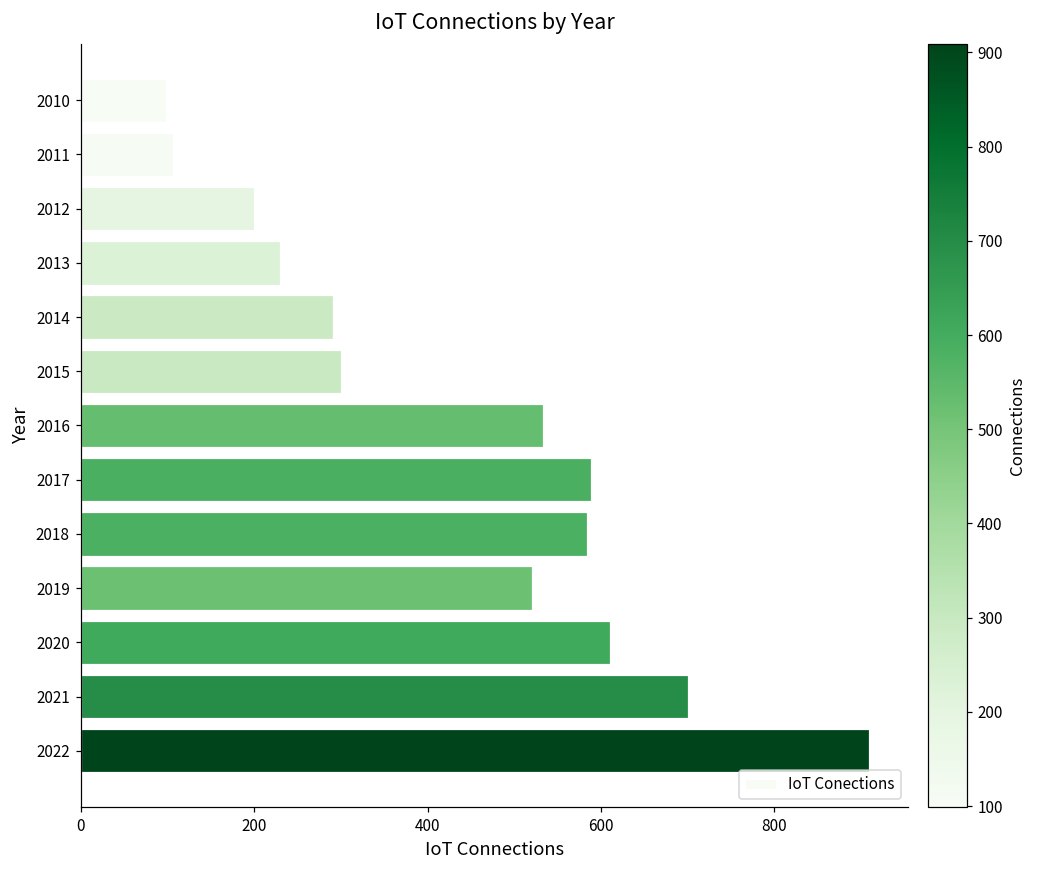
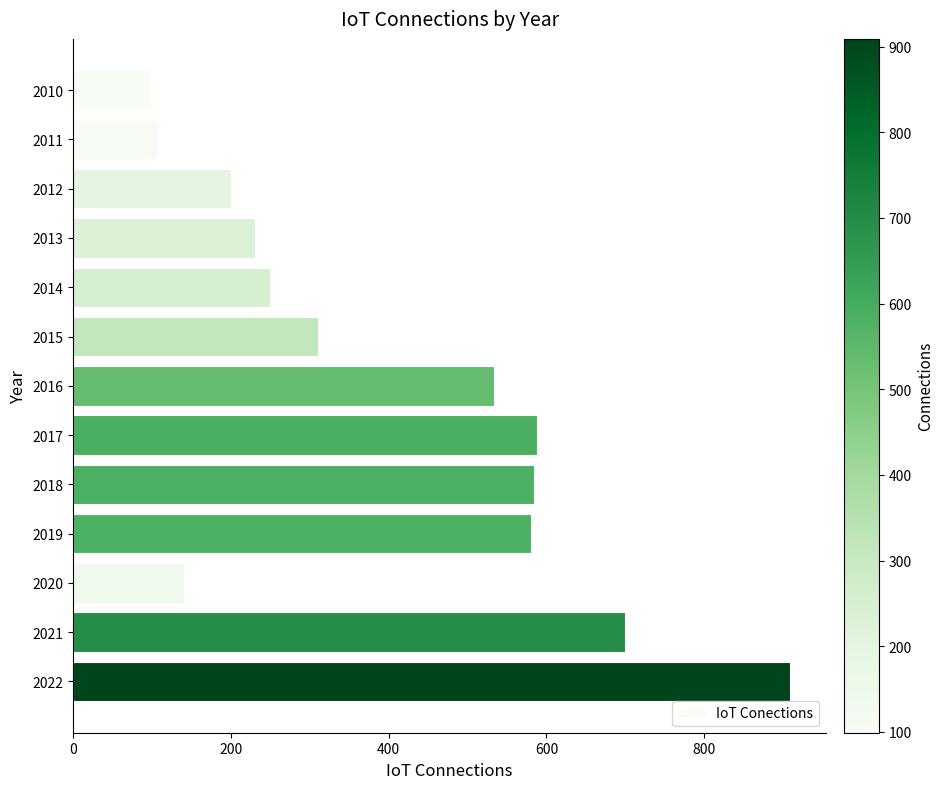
2014: 290 -> 250
2015: 300 -> 310
2019: 520 -> 580
2020: 610 -> 140
